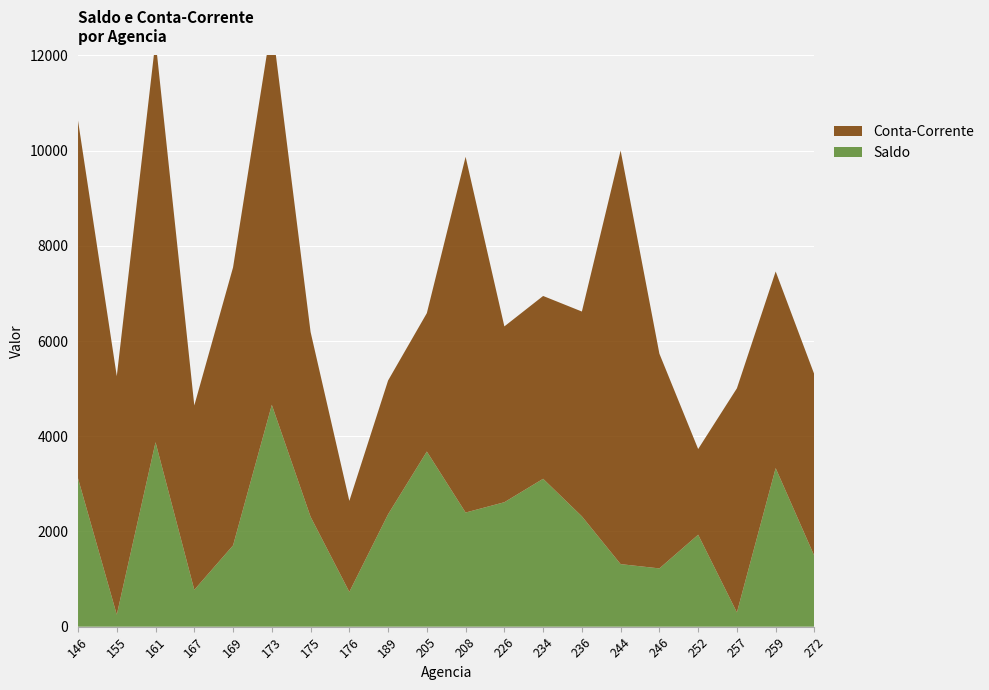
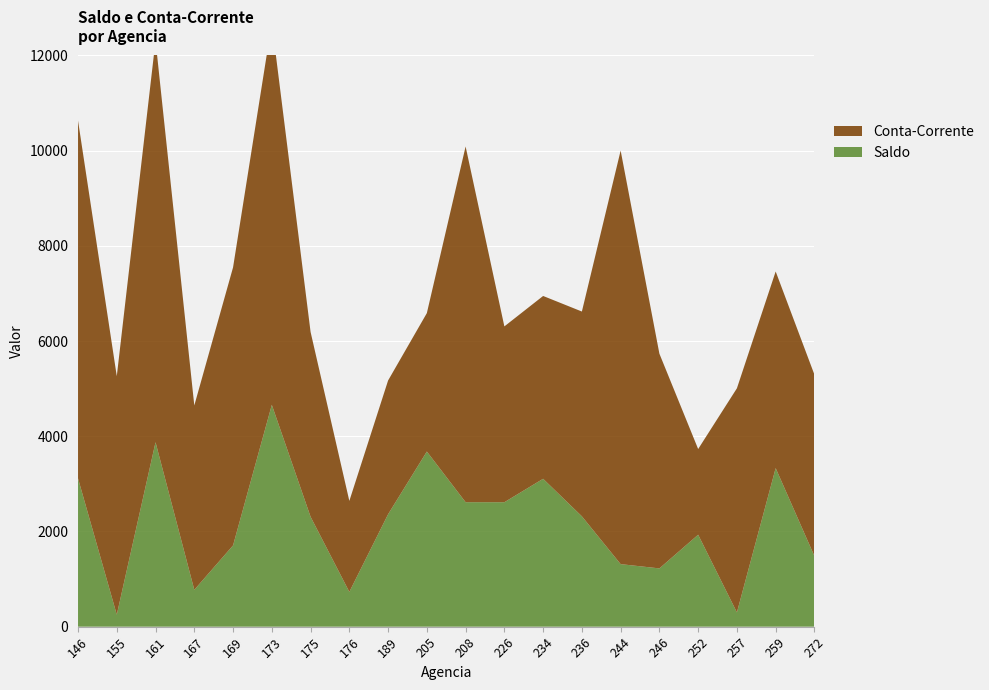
Saldo, 208: 2400 -> 2600
